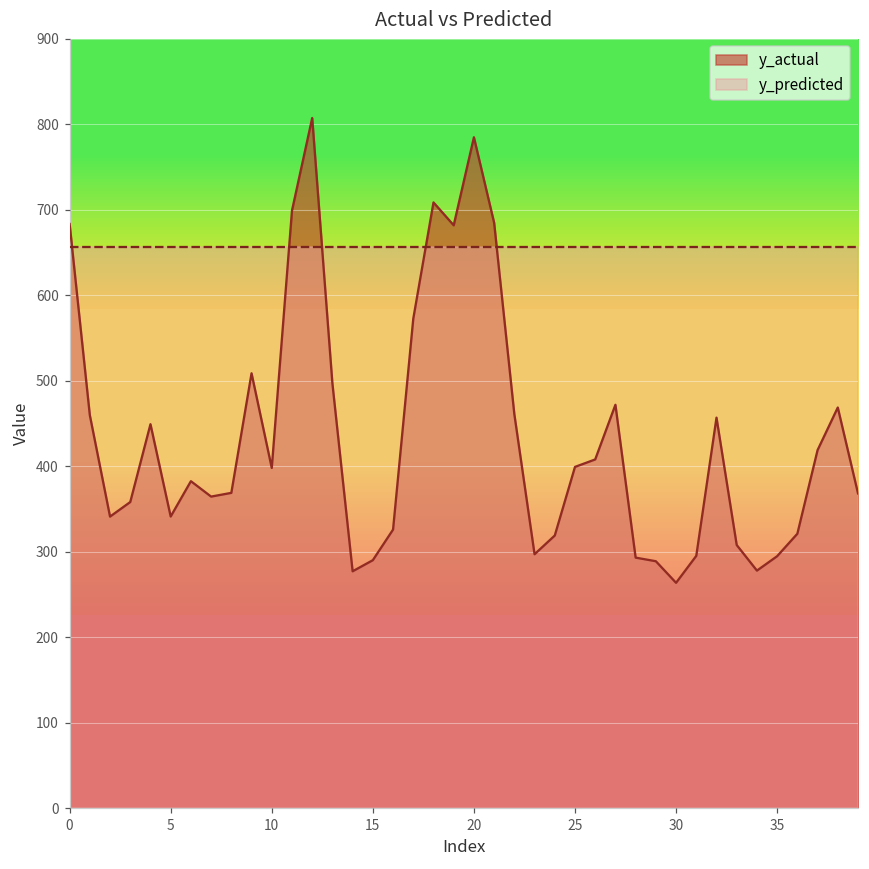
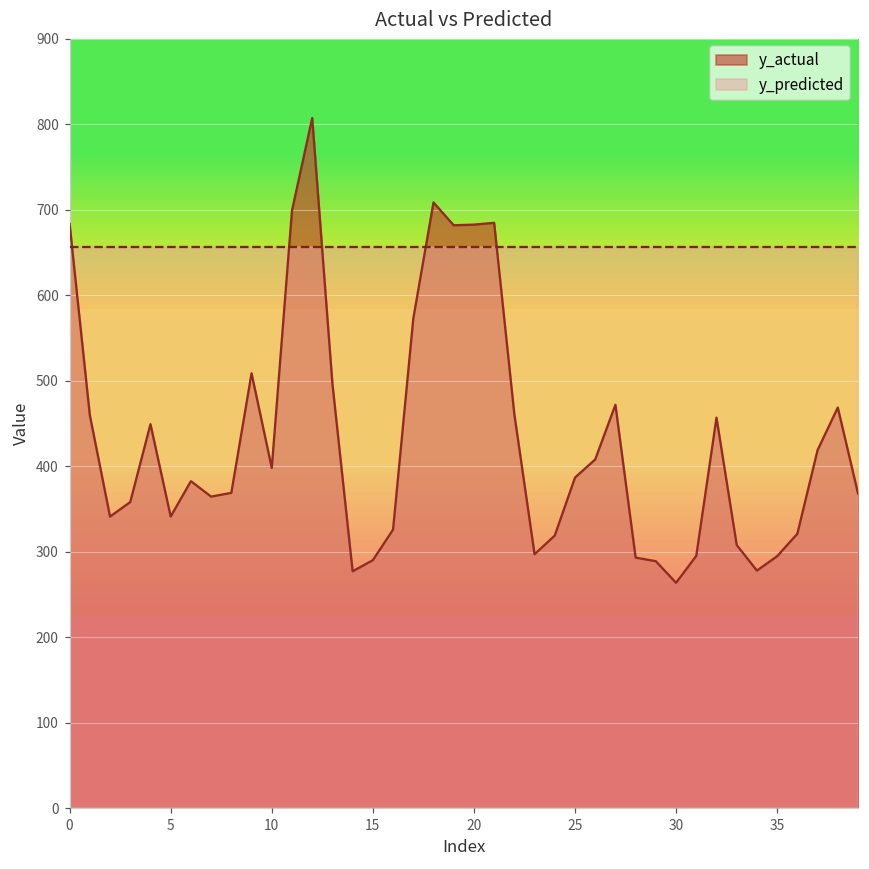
y_actual, 20: 780 -> 680
y_actual, 25: 400 -> 390
